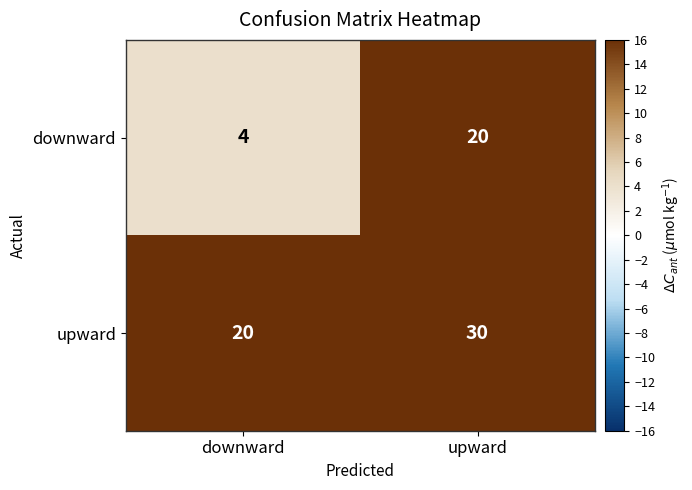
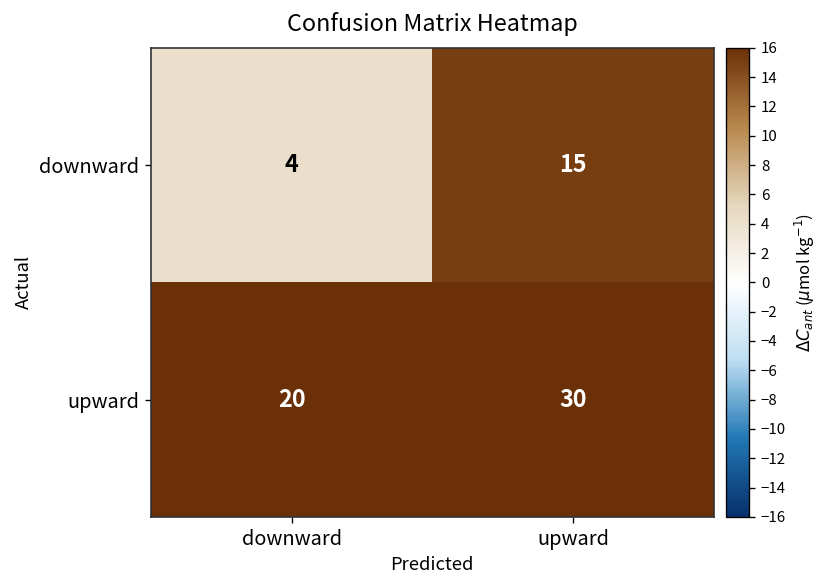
downward, upward: 20 -> 15
